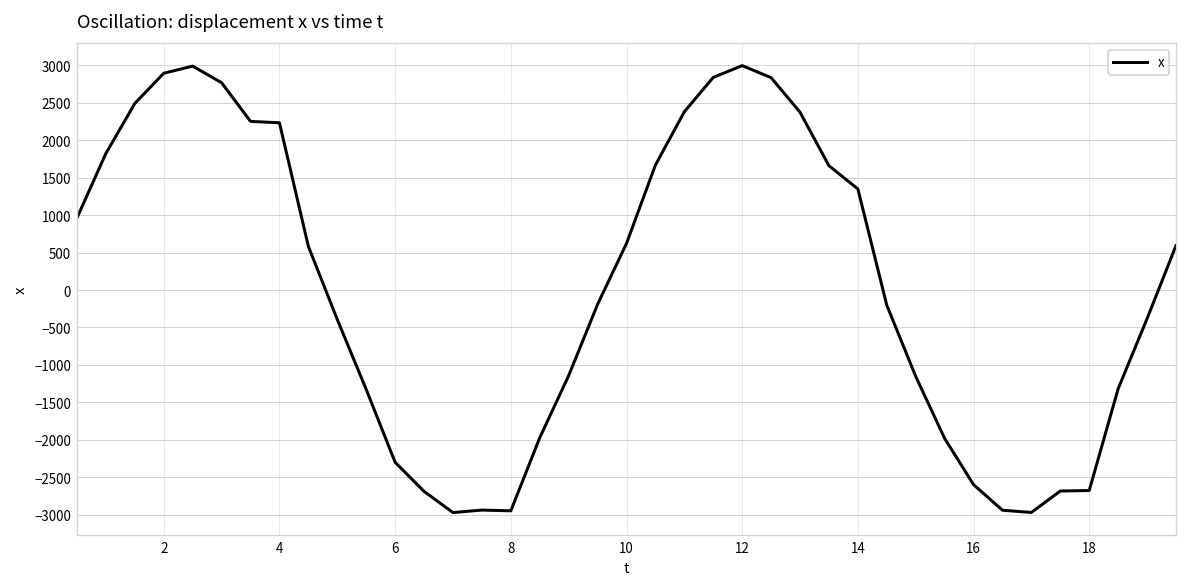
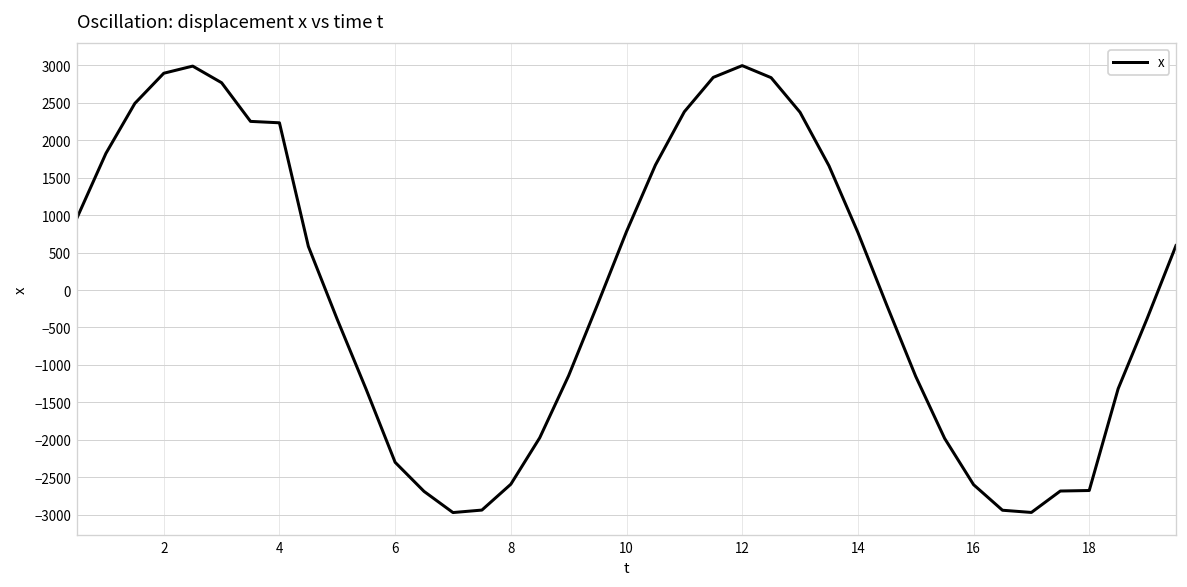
8: -2900 -> -2600
10: 600 -> 800
14: 1300 -> 800
